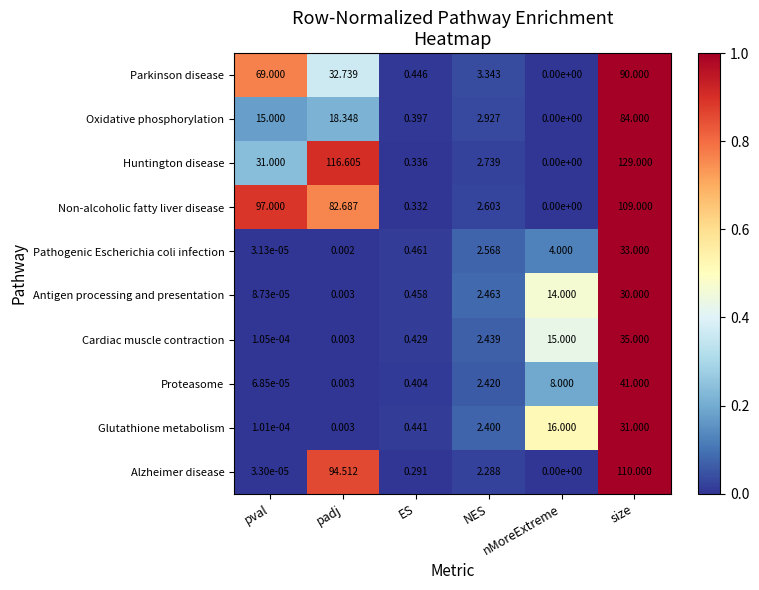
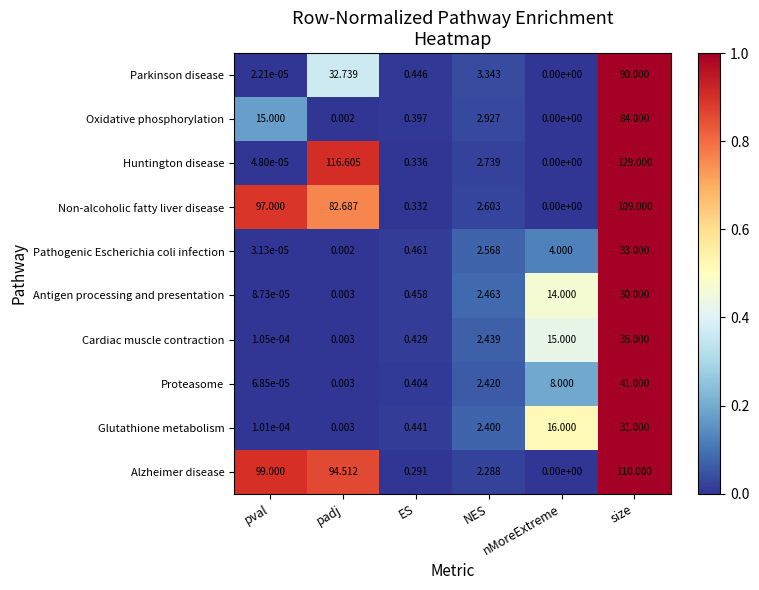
Parkinson disease, pval: 69.000 -> 2.21e-05
Oxidative phosphorylation, padj: 18.348 -> 0.002
Huntington disease, pval: 31.000 -> 4.80e-05
Alzheimer disease, pval: 3.30e-05 -> 99.000
